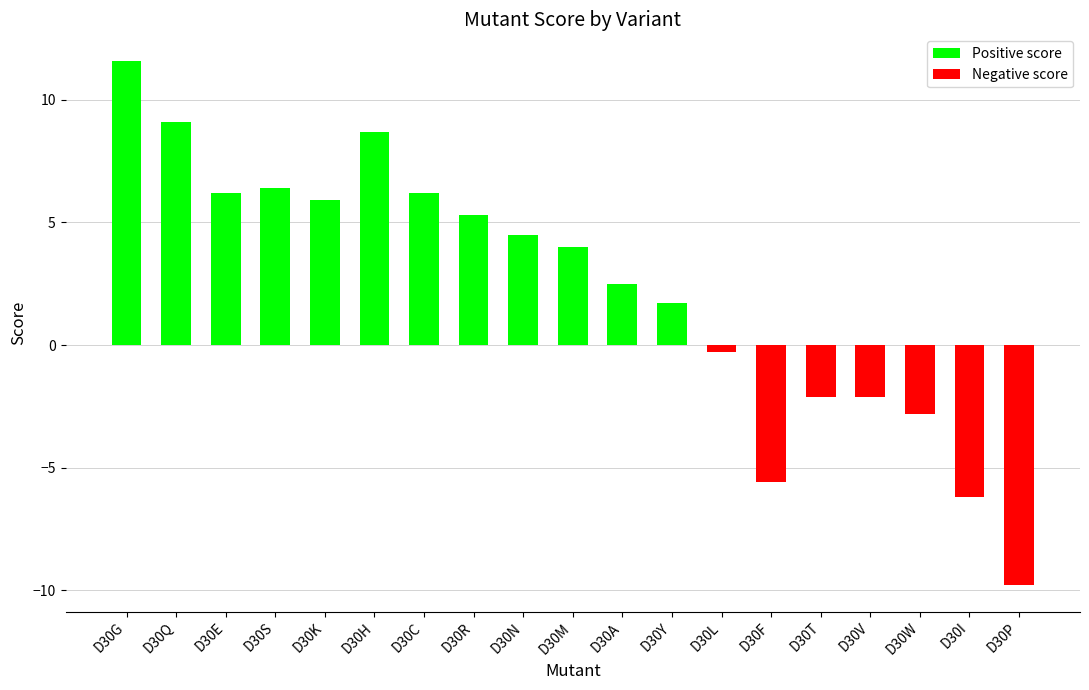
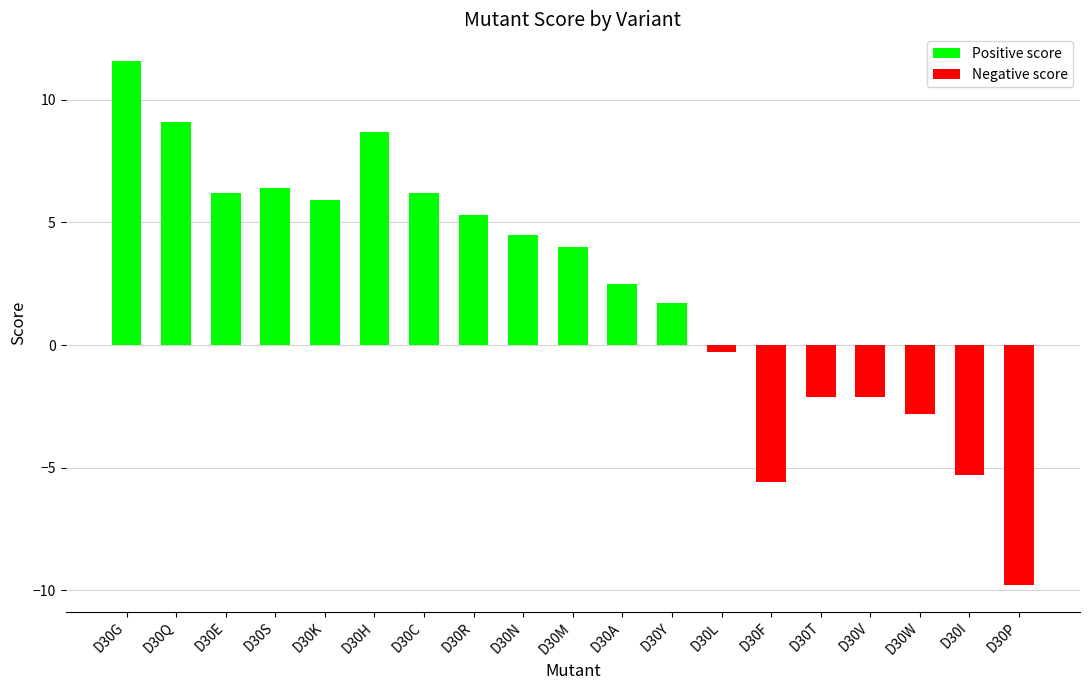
D30I: -6.2 -> -5.3
